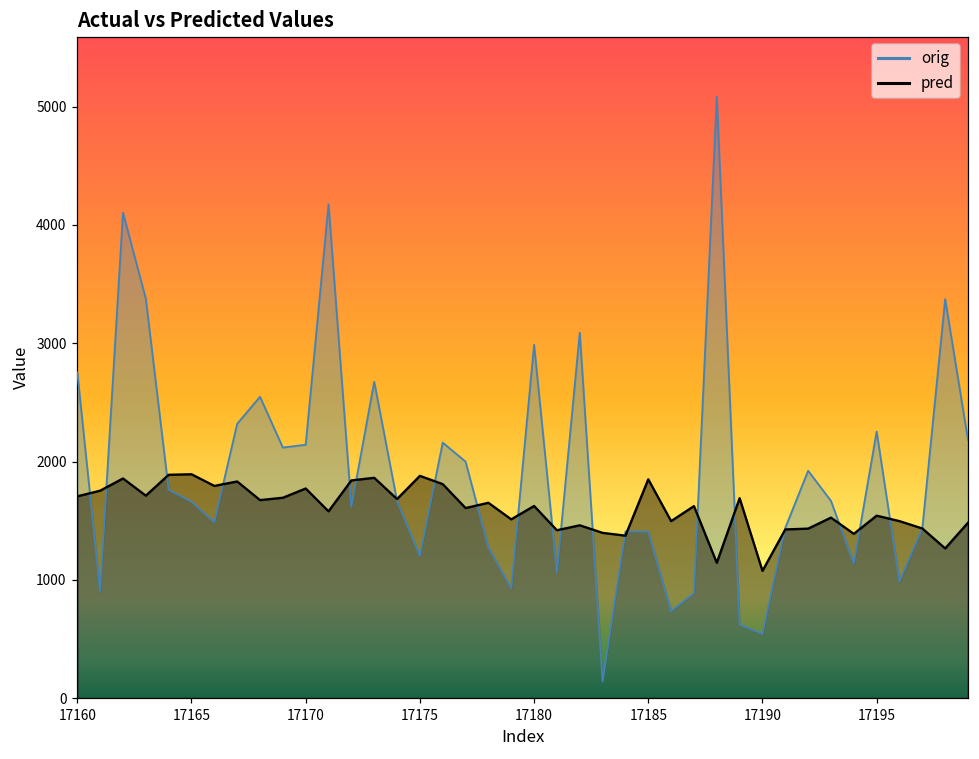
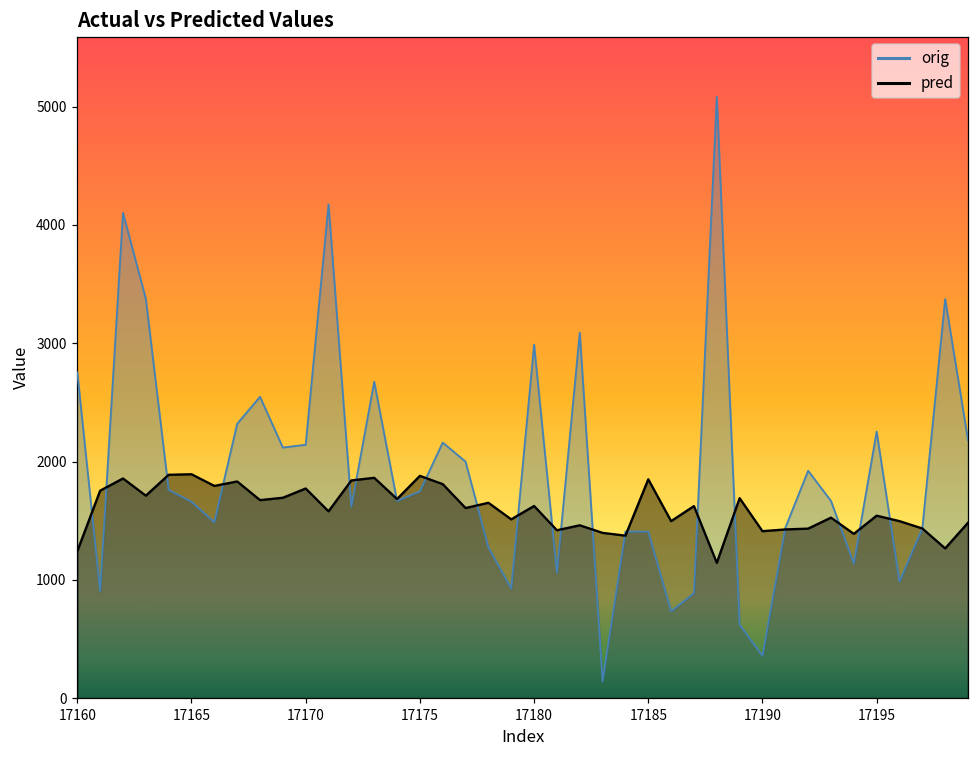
pred, 17160: 1710 -> 1240
orig, 17175: 1200 -> 1750
orig, 17190: 540 -> 360
pred, 17190: 1080 -> 1410
